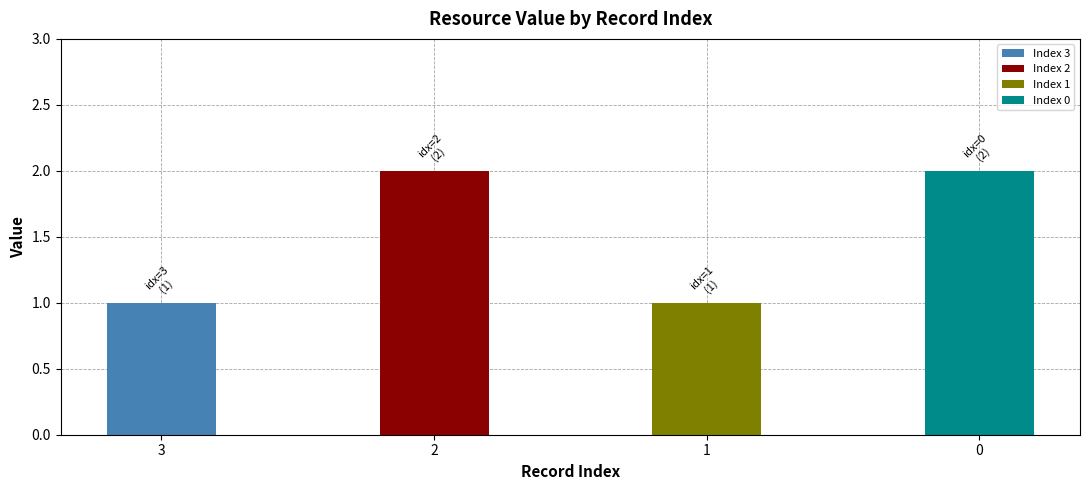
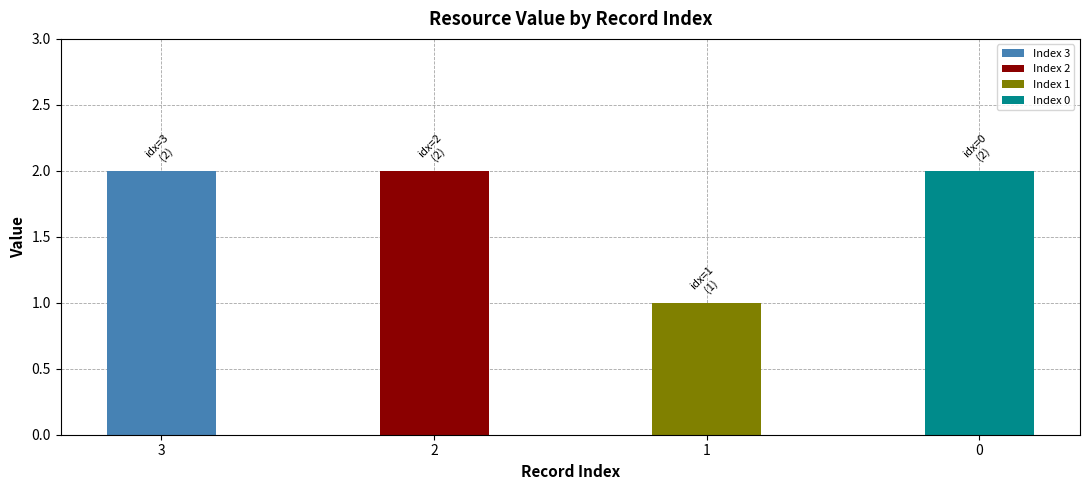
3: (1) -> (2)
